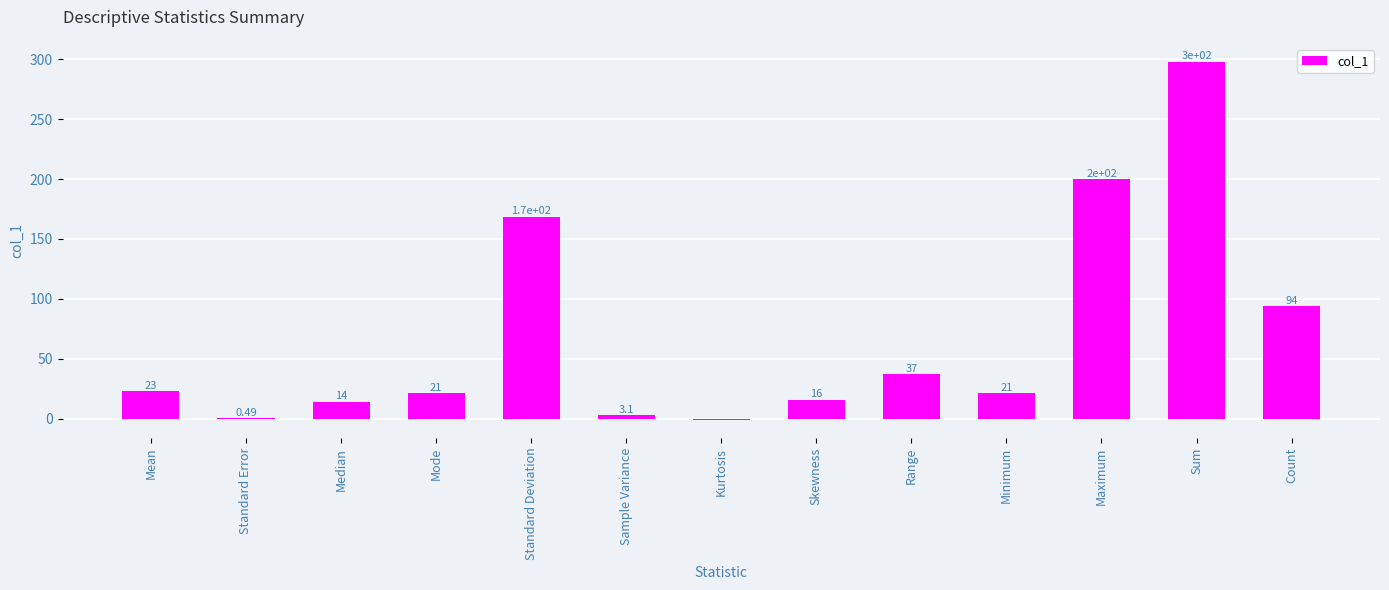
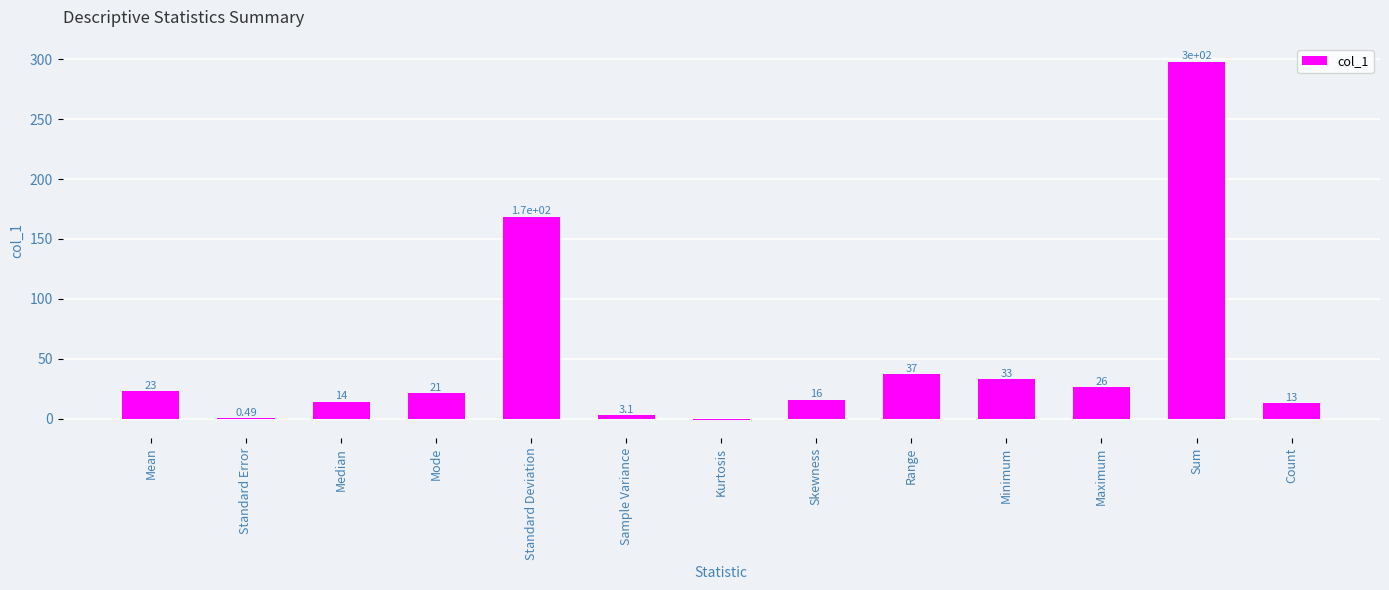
Minimum: 21 -> 33
Maximum: 2e+02 -> 26
Count: 94 -> 13
